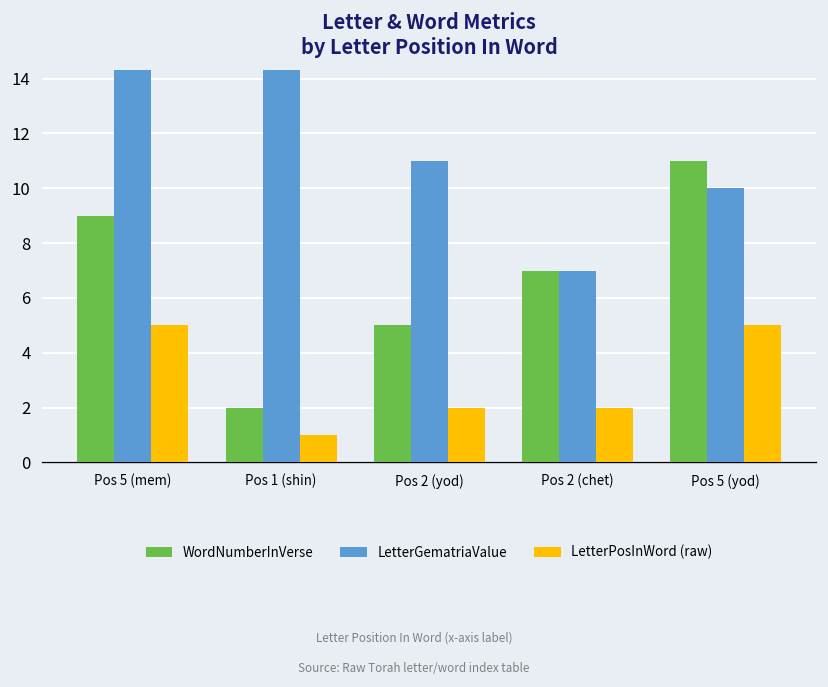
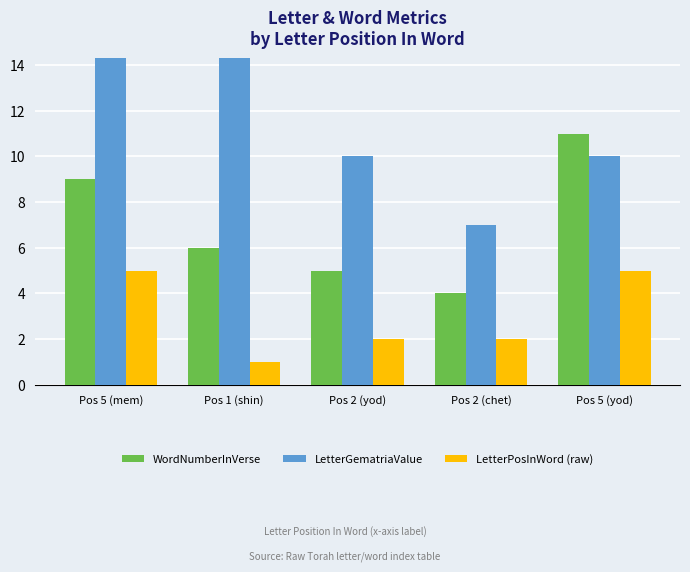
WordNumberInVerse, Pos 1 (shin): 2 -> 6
LetterGematriaValue, Pos 2 (yod): 11 -> 10
WordNumberInVerse, Pos 2 (chet): 7 -> 4
